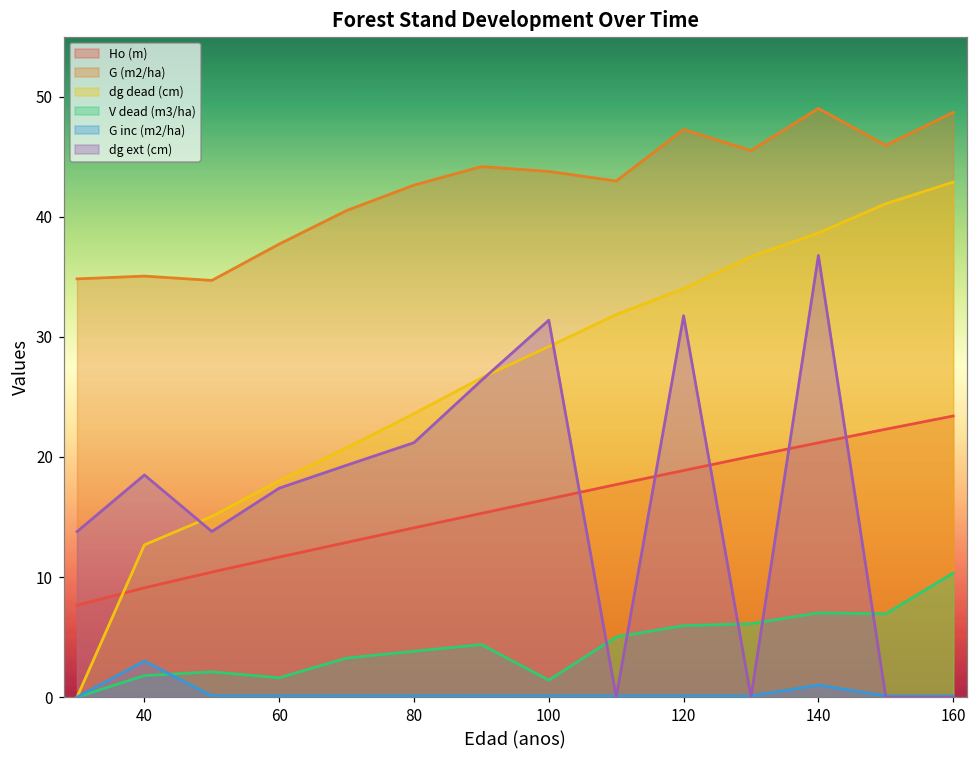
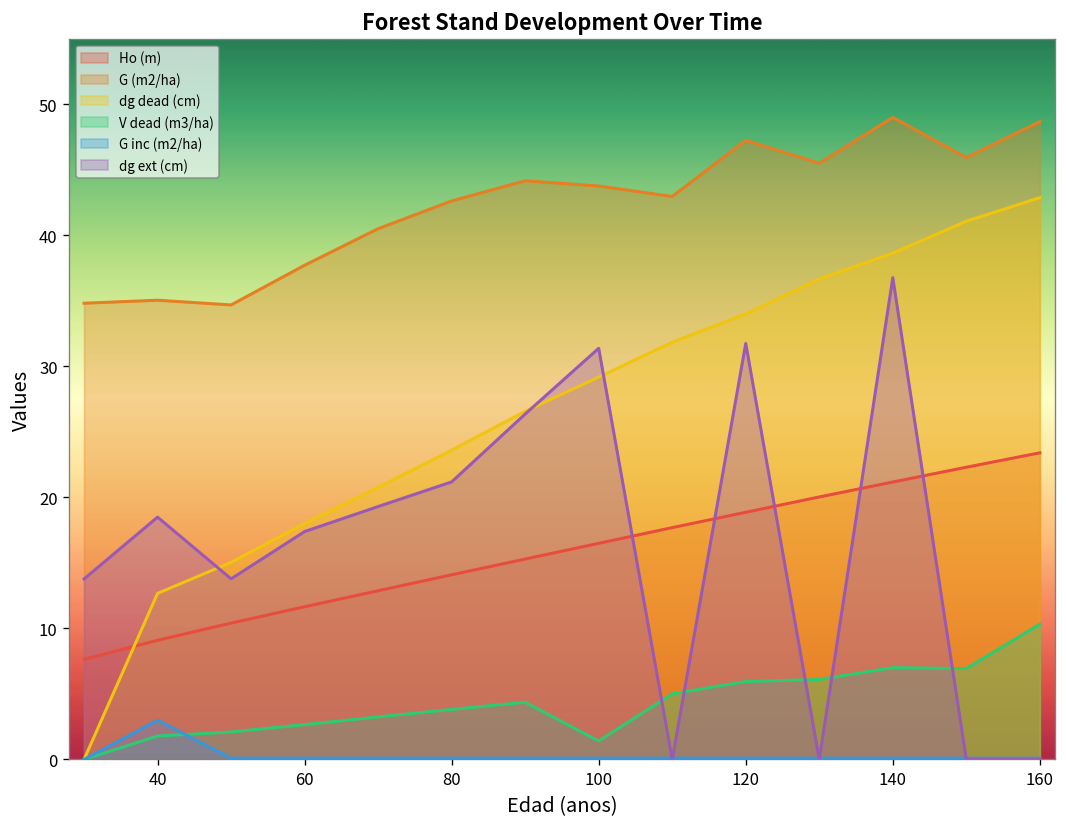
V dead (m3/ha), 60: 1.6 -> 2.7
G inc (m2/ha), 140: 1.0 -> 0.1
